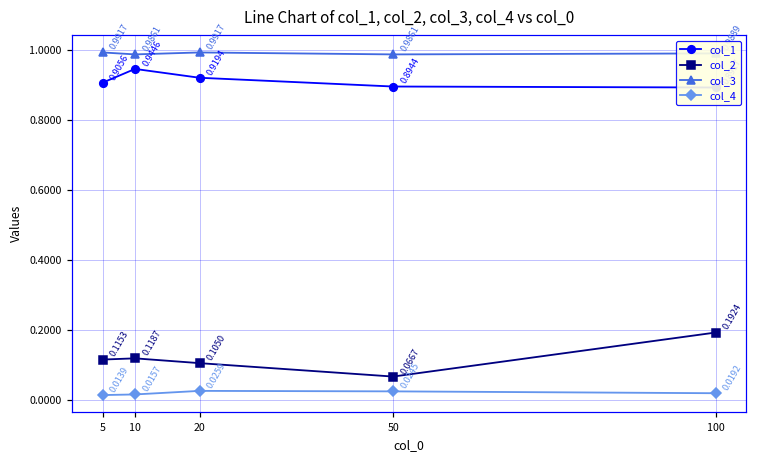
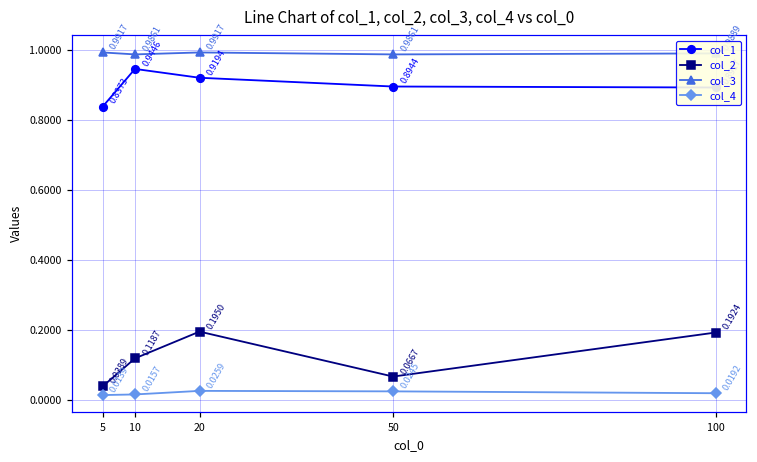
col_1, 5: 0.9056 -> 0.8373
col_2, 5: 0.1153 -> 0.0389
col_2, 20: 0.1050 -> 0.1950
